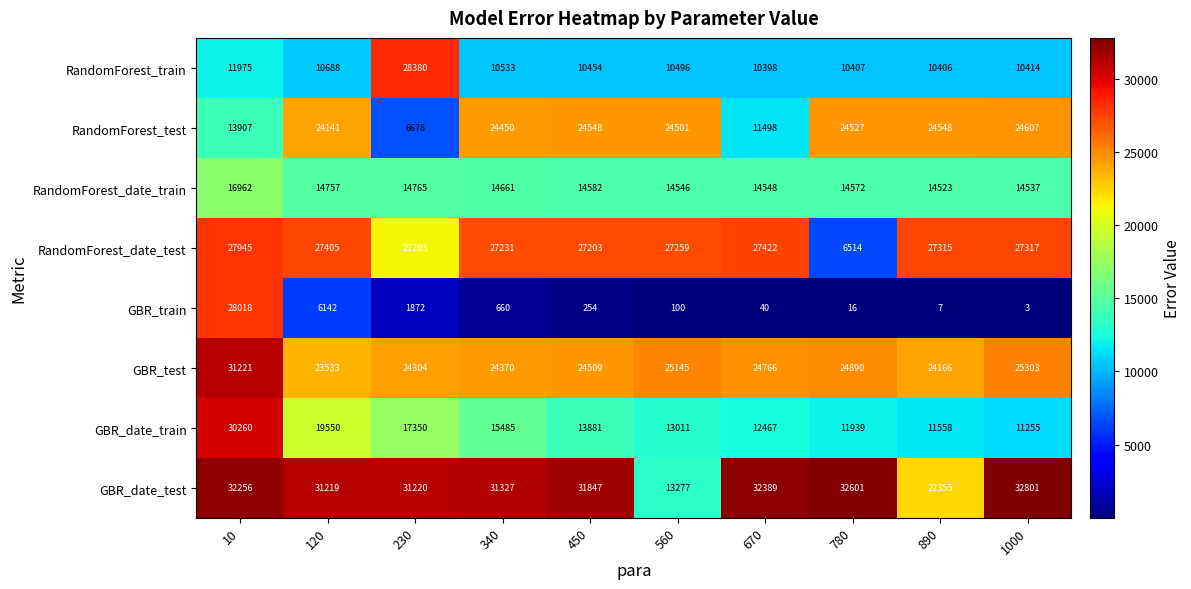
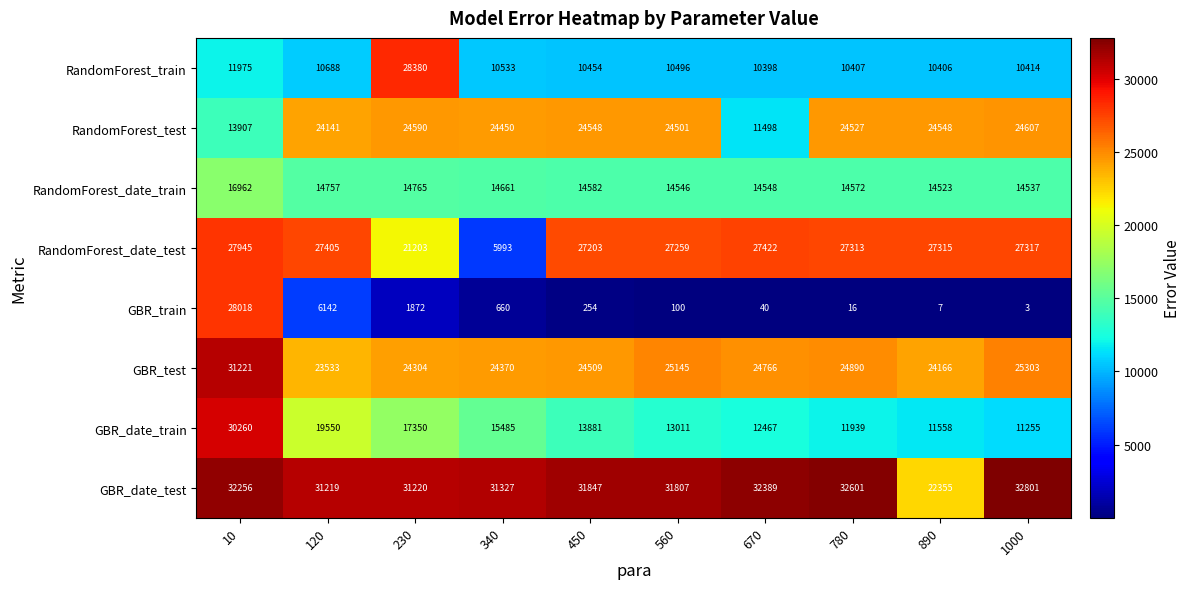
RandomForest_test, 230: 6678 -> 24590
RandomForest_date_test, 340: 27231 -> 5993
RandomForest_date_test, 780: 6514 -> 27313
GBR_date_test, 560: 13277 -> 31807
